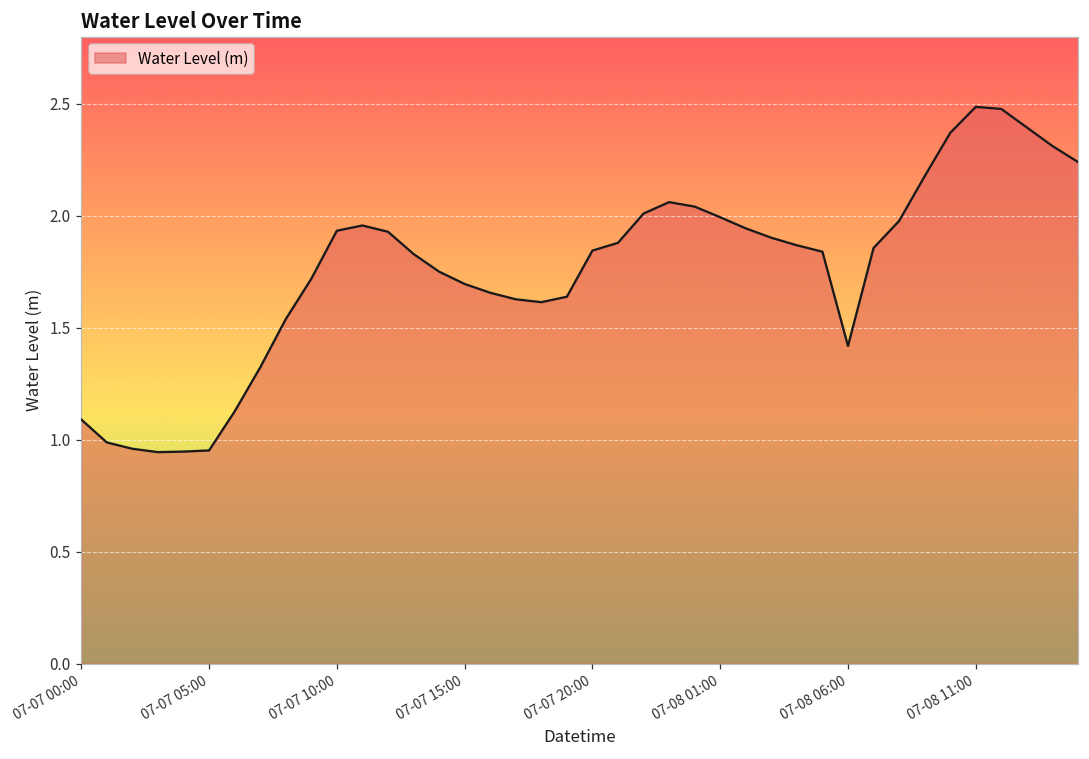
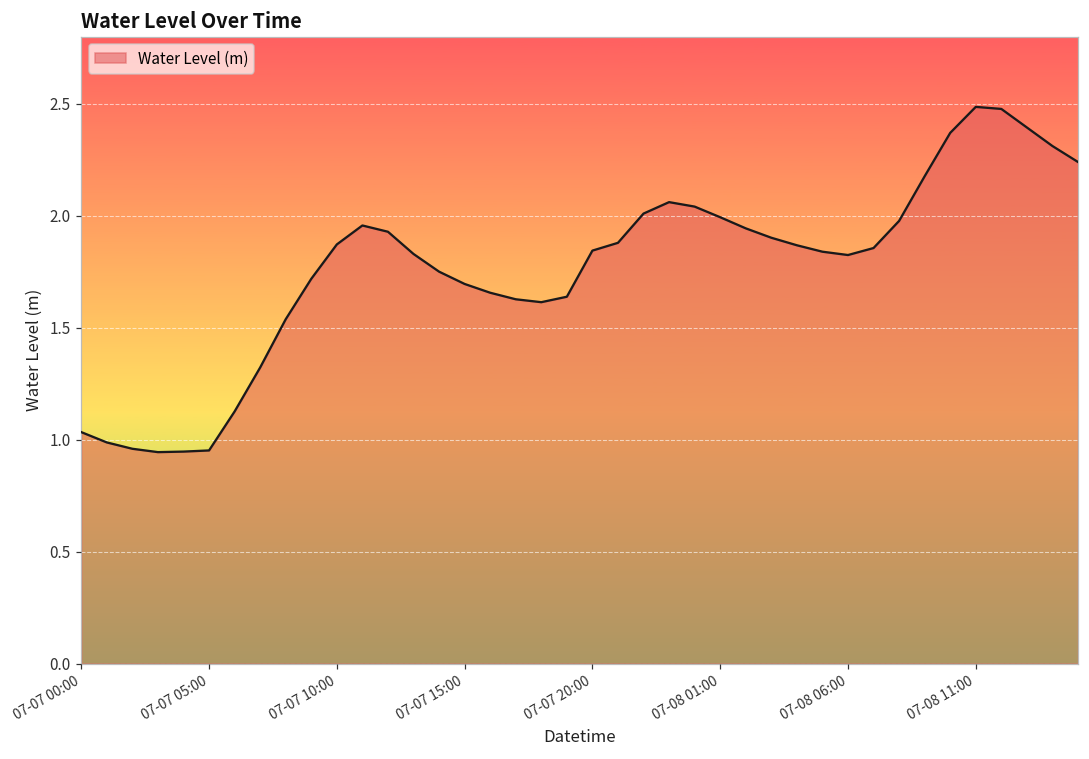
07-07 00:00: 1.09 -> 1.03
07-07 10:00: 1.93 -> 1.87
07-08 06:00: 1.42 -> 1.82
